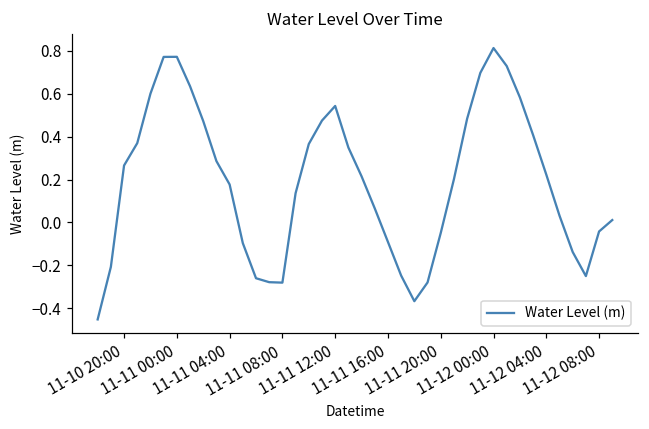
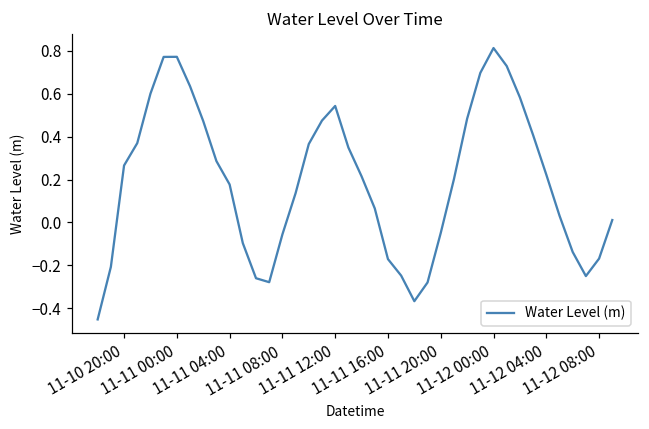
11-11 08:00: -0.28 -> -0.06
11-11 16:00: -0.09 -> -0.17
11-12 08:00: -0.04 -> -0.17
